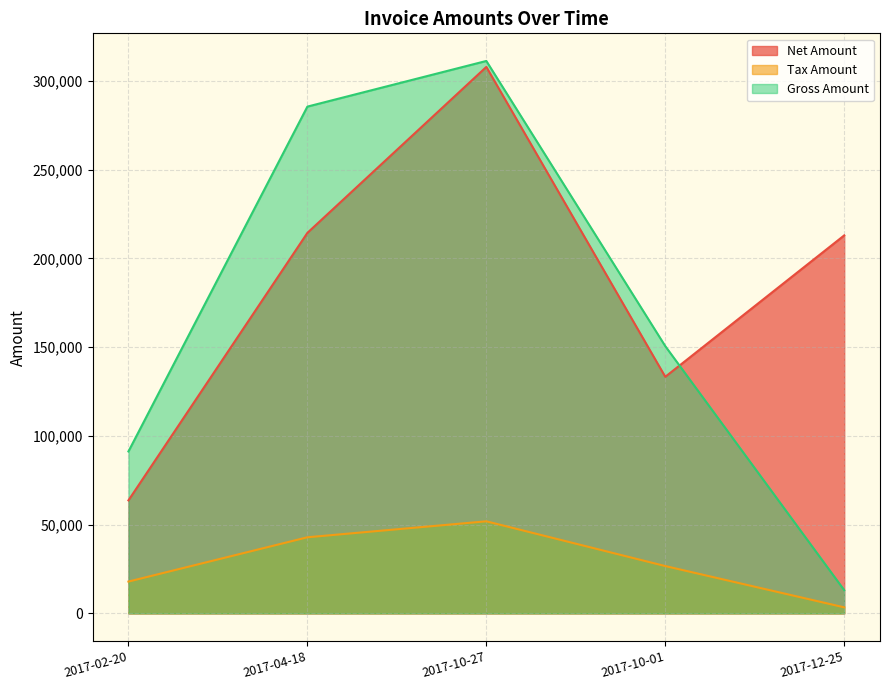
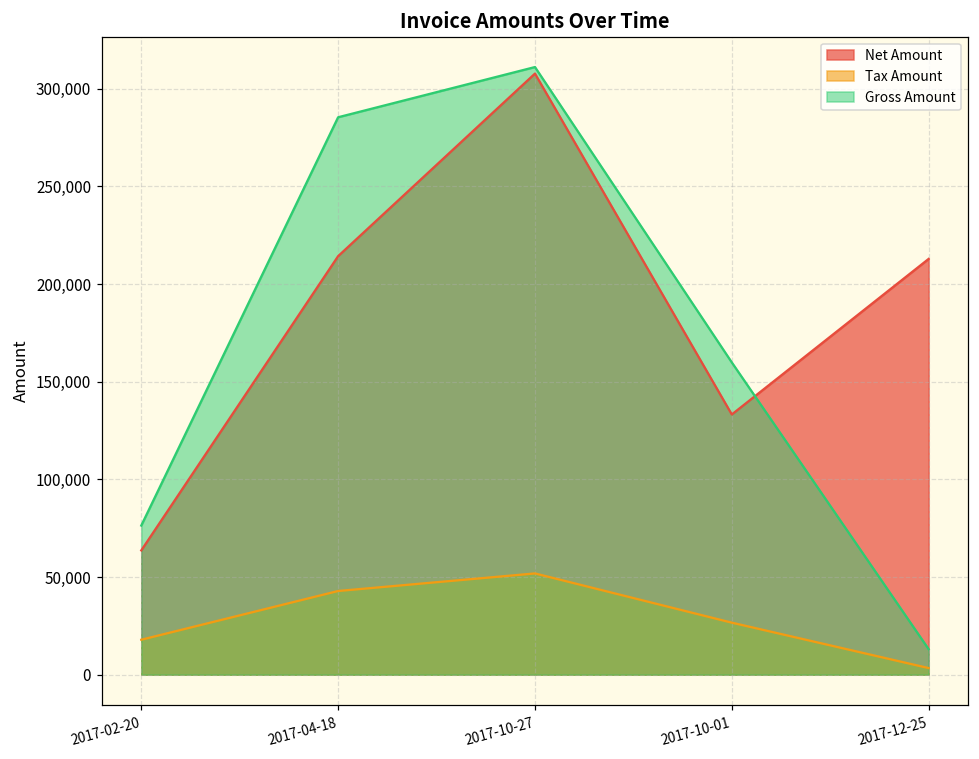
Gross Amount, 2017-02-20: 91,000 -> 76,000
Gross Amount, 2017-10-01: 151,000 -> 160,000
